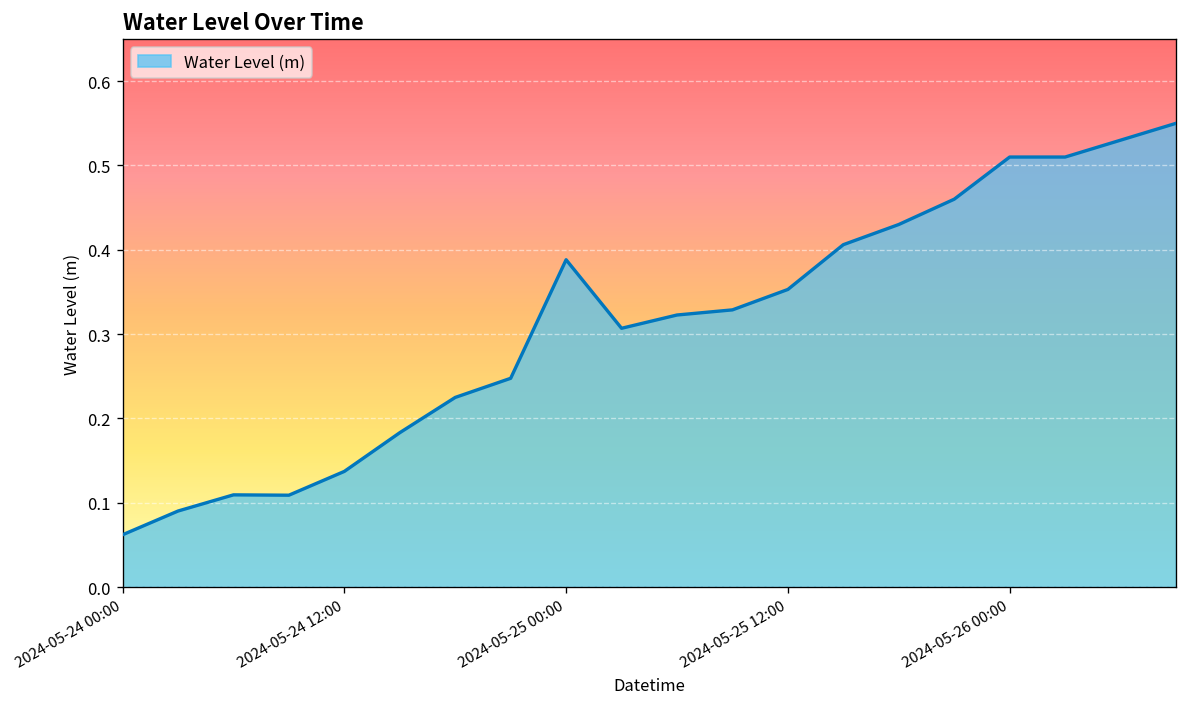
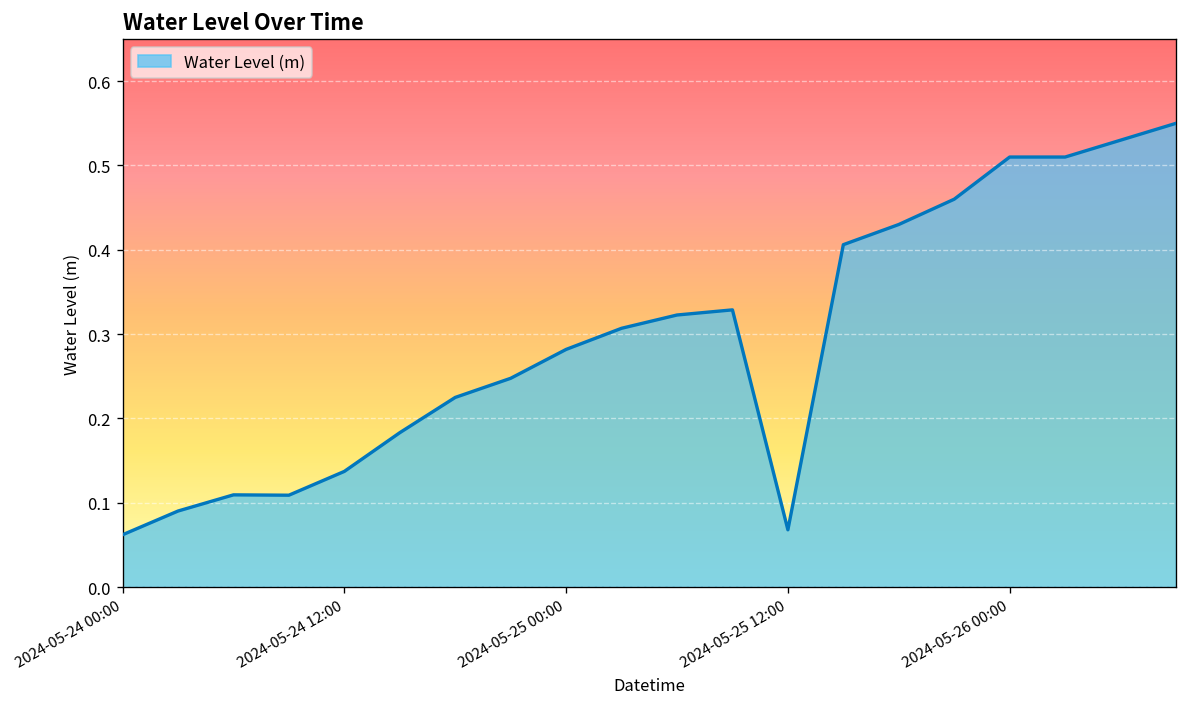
2024-05-25 00:00: 0.39 -> 0.28
2024-05-25 12:00: 0.35 -> 0.07
